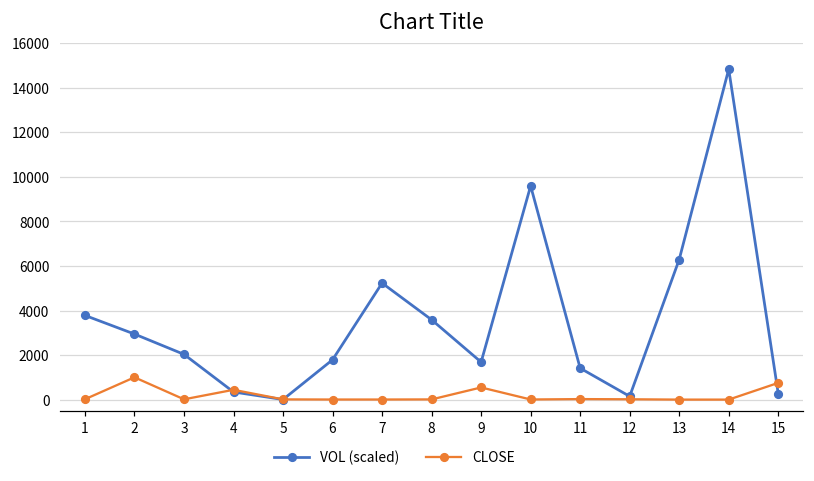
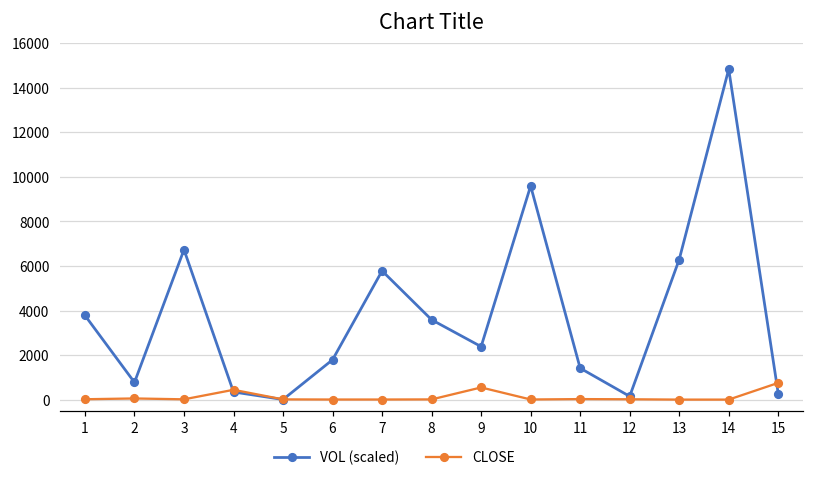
VOL (scaled), 2: 2900 -> 800
CLOSE, 2: 1000 -> 100
VOL (scaled), 3: 2000 -> 6700
VOL (scaled), 7: 5200 -> 5800
VOL (scaled), 9: 1700 -> 2400
